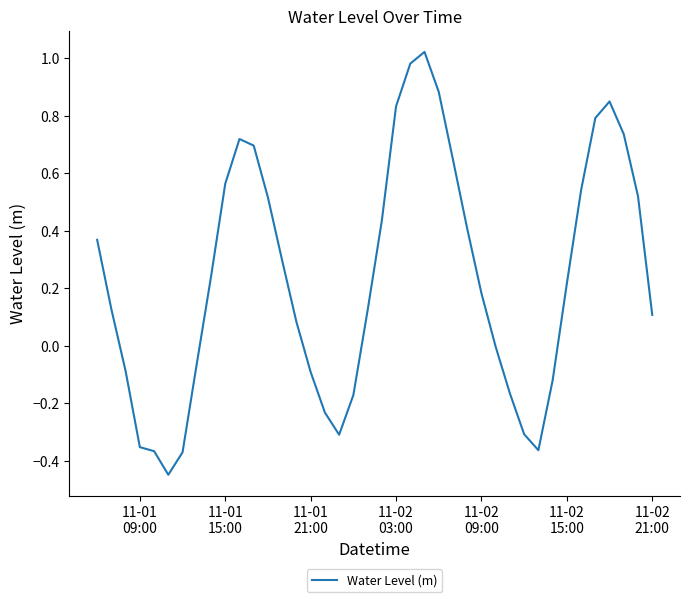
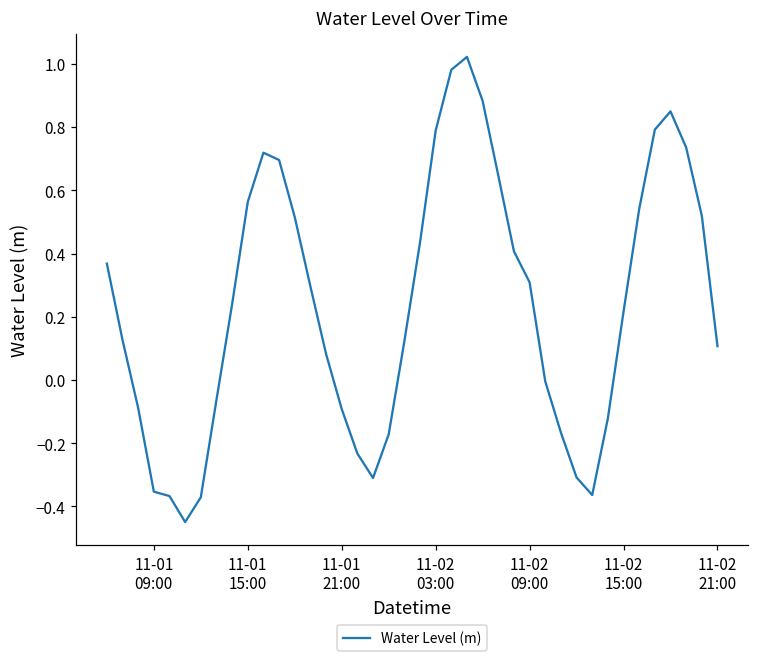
11-02 03:00: 0.83 -> 0.79
11-02 09:00: 0.18 -> 0.31
